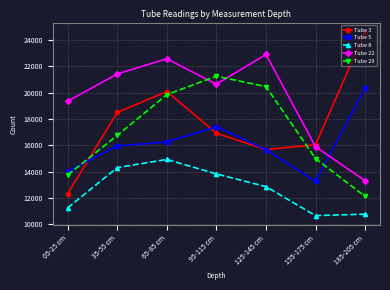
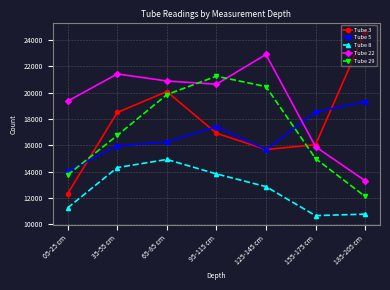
Tube 22, 65-85 cm: 22600 -> 20900
Tube 5, 155-175 cm: 13300 -> 18500
Tube 5, 185-205 cm: 20300 -> 19300
